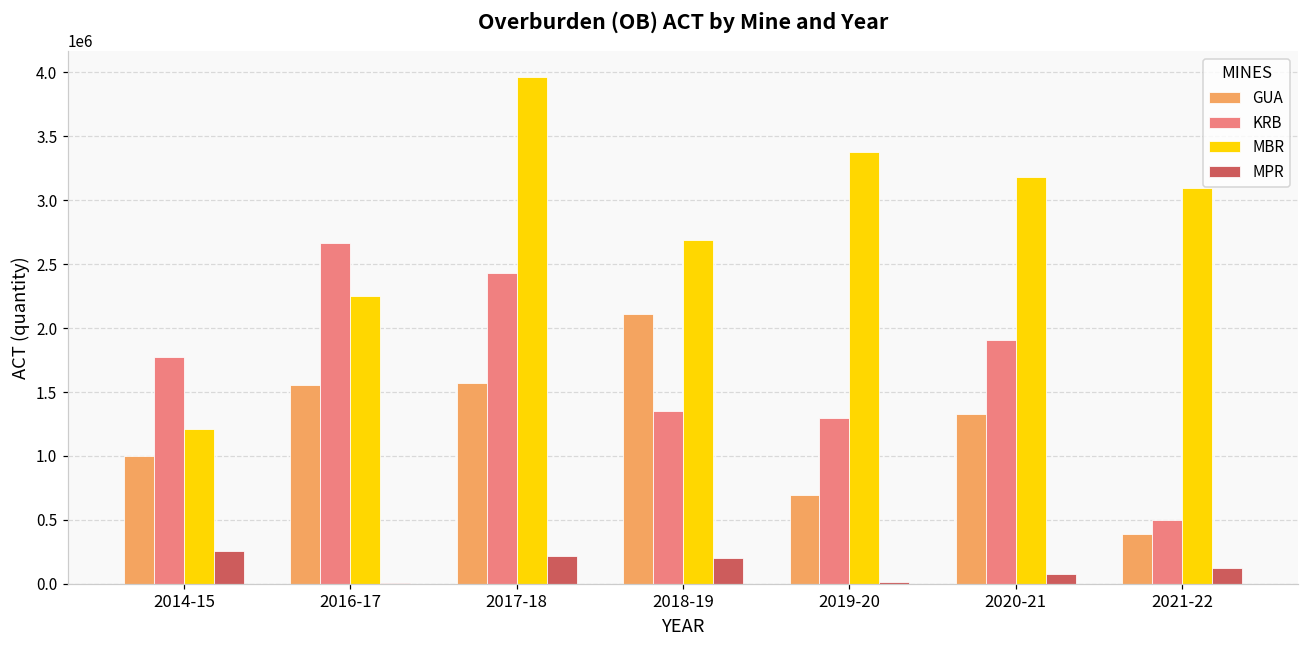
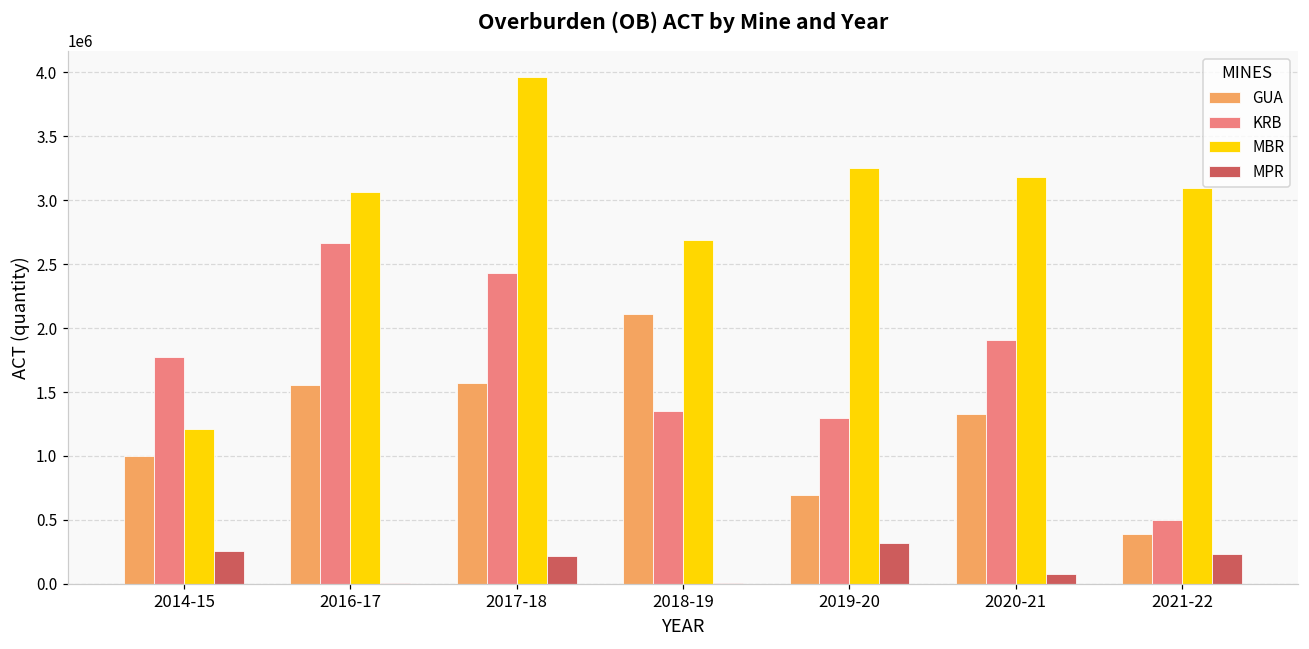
MBR, 2016-17: 2250000 -> 3060000
MPR, 2018-19: 200000 -> 0
MBR, 2019-20: 3380000 -> 3250000
MPR, 2019-20: 10000 -> 320000
MPR, 2021-22: 120000 -> 230000
